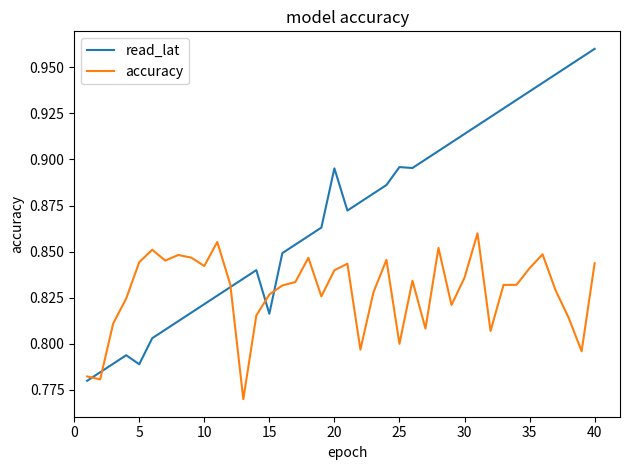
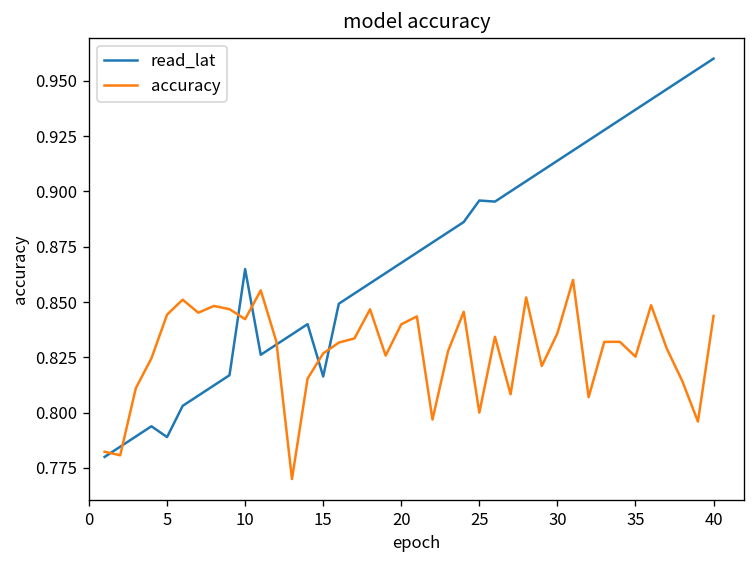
read_lat, 10: 0.822 -> 0.865
read_lat, 20: 0.895 -> 0.868
accuracy, 35: 0.841 -> 0.825
